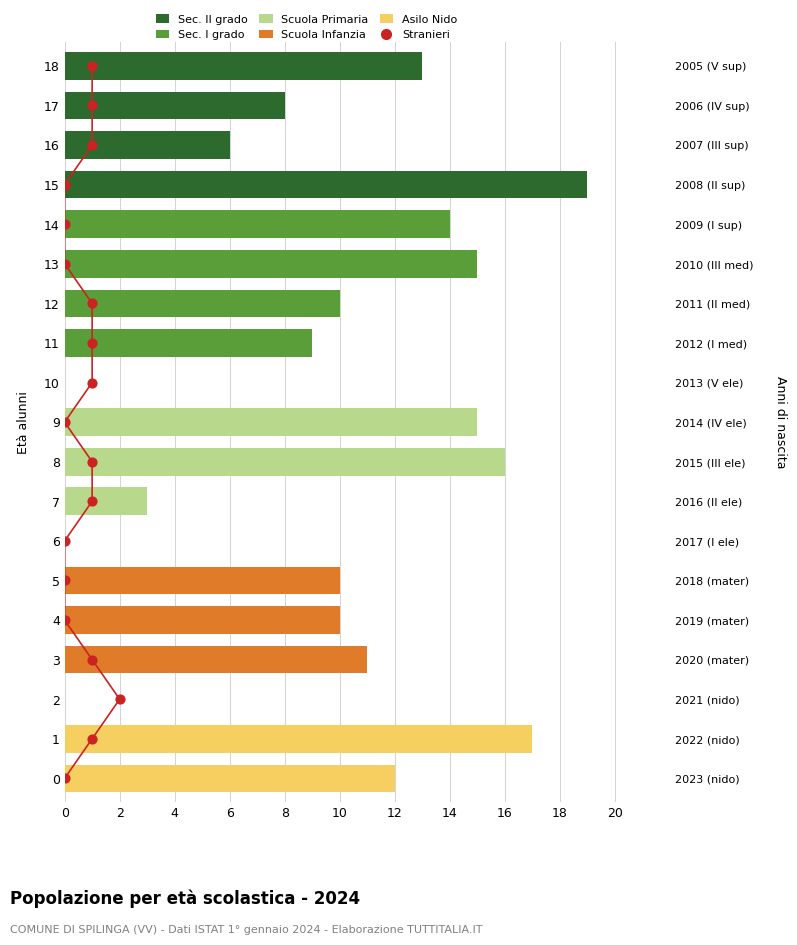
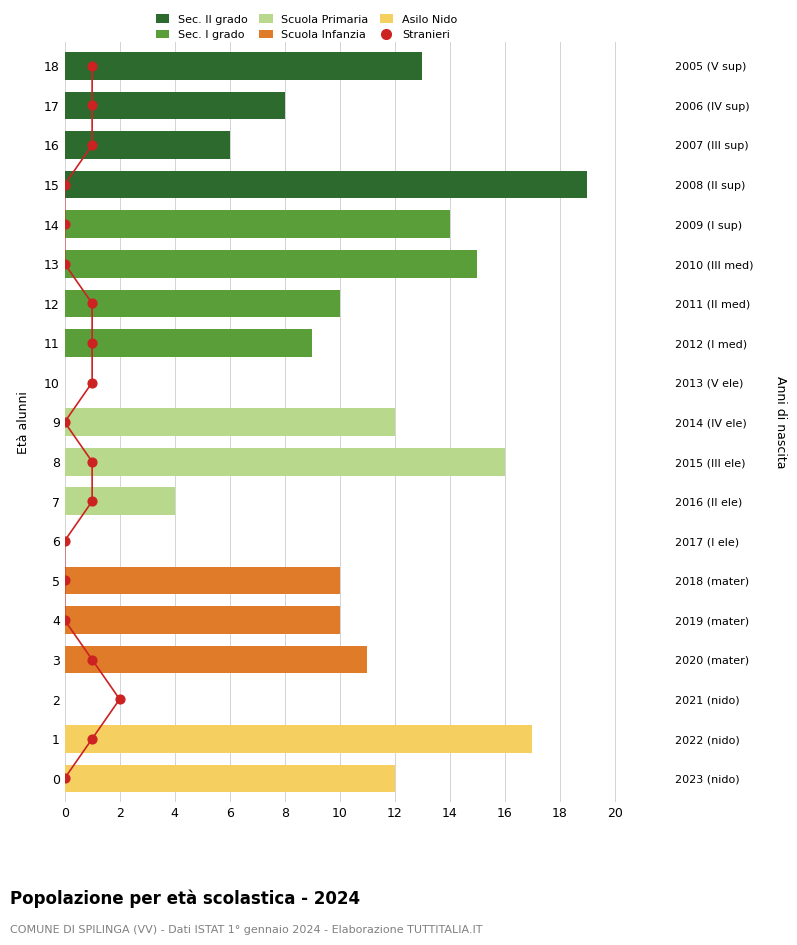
Scuola Primaria, 9: 15 -> 12
Scuola Primaria, 7: 3 -> 4
